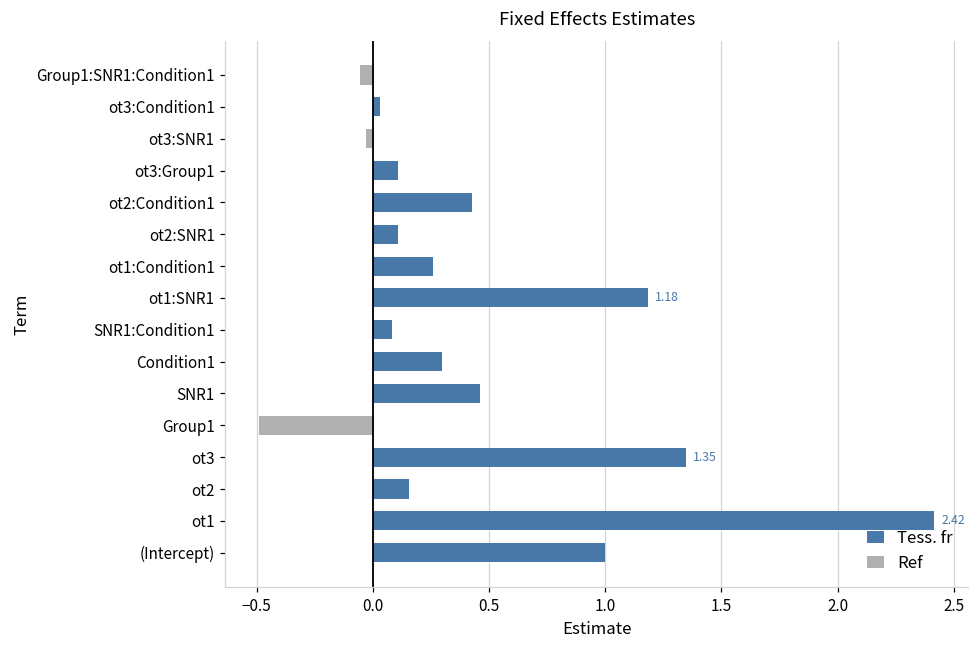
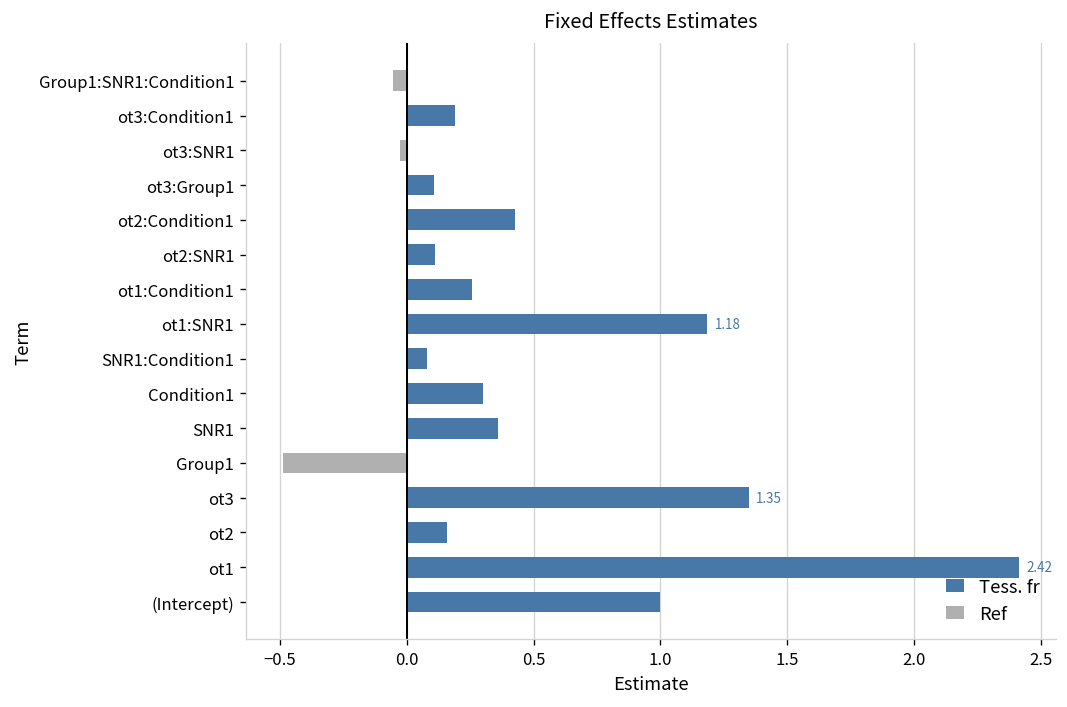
Tess. fr, ot3:Condition1: 0.03 -> 0.19
Tess. fr, SNR1: 0.46 -> 0.36
